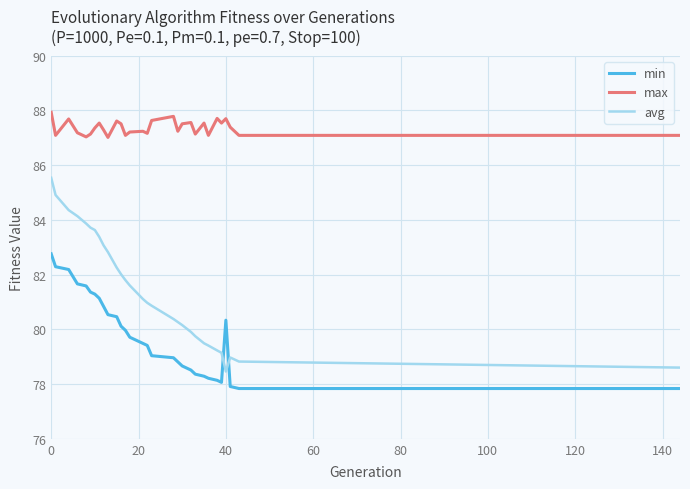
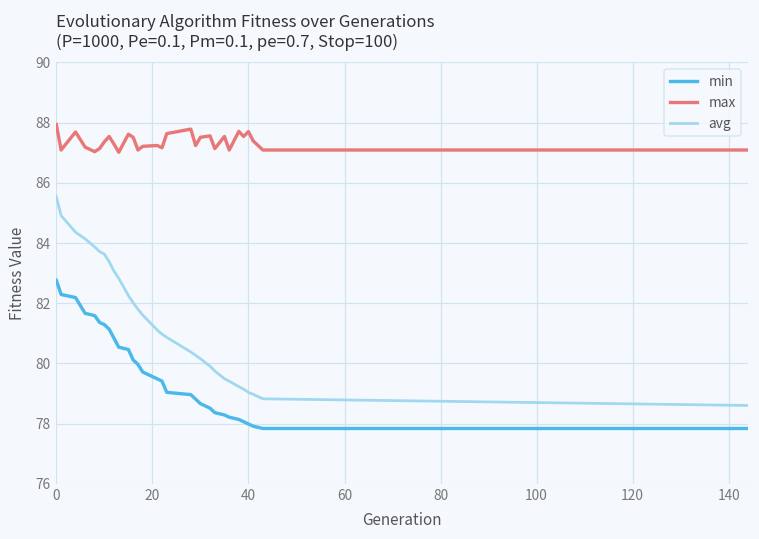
min, 40: 80.3 -> 78.0
avg, 40: 78.5 -> 79.0
